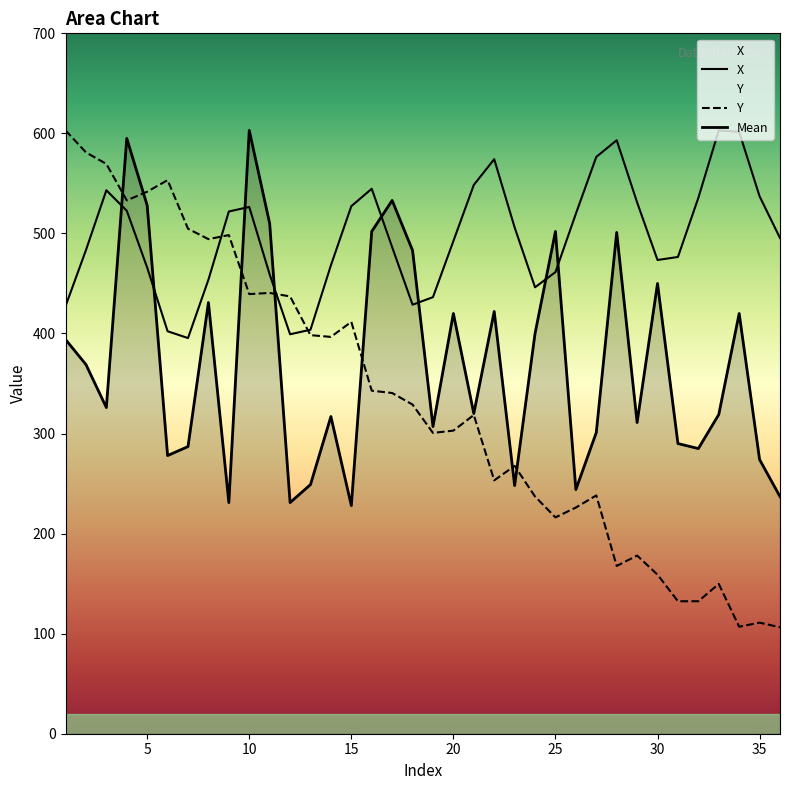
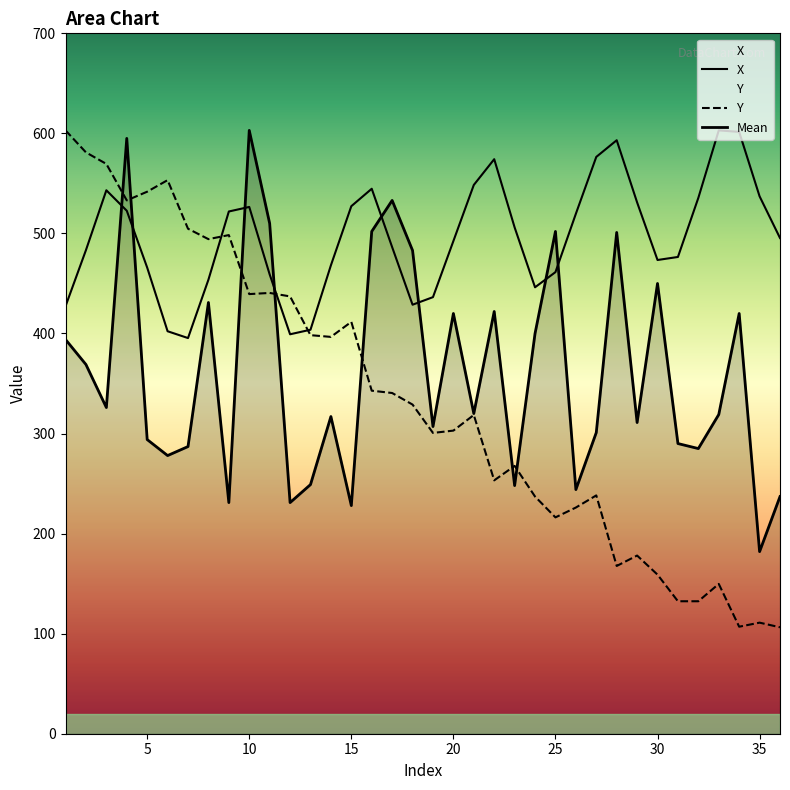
Mean, 5: 528 -> 294
Mean, 35: 274 -> 182
